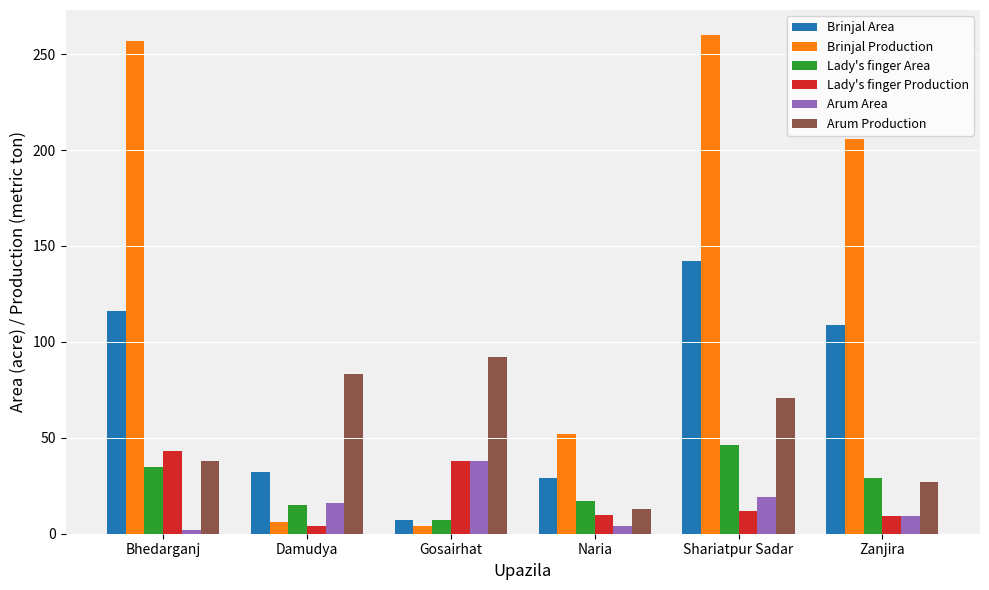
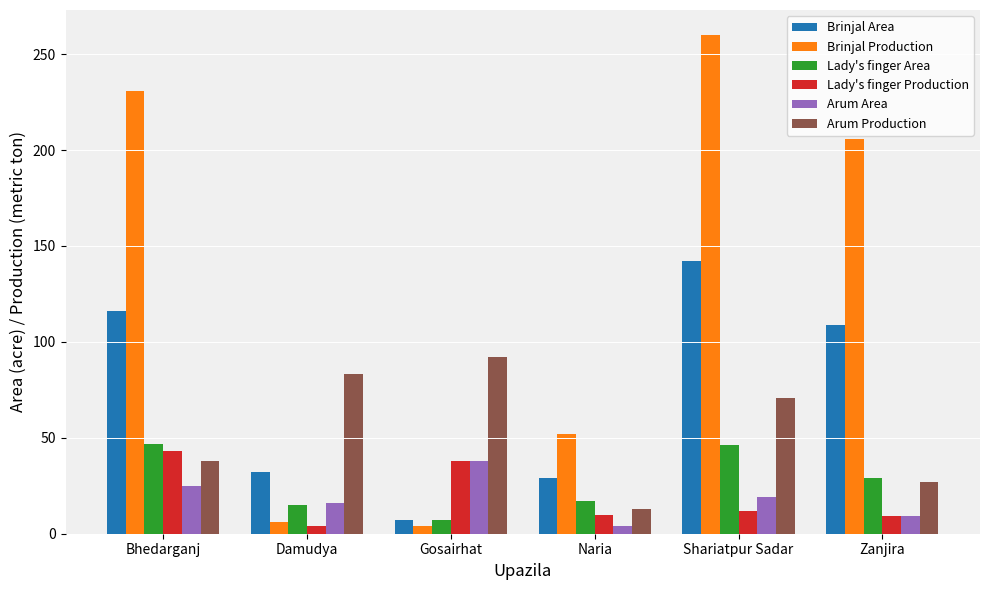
Brinjal Production, Bhedarganj: 257 -> 231
Lady's finger Area, Bhedarganj: 35 -> 47
Arum Area, Bhedarganj: 2 -> 25
